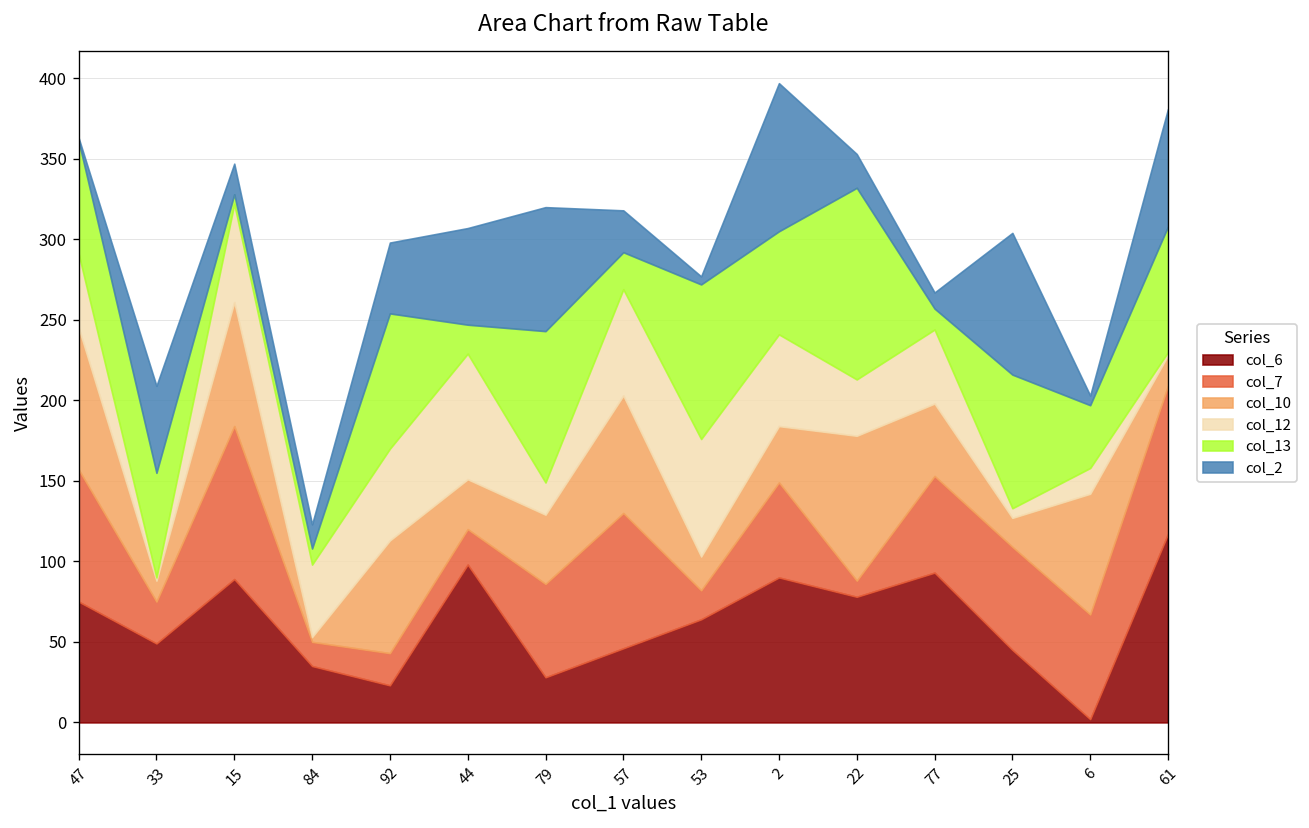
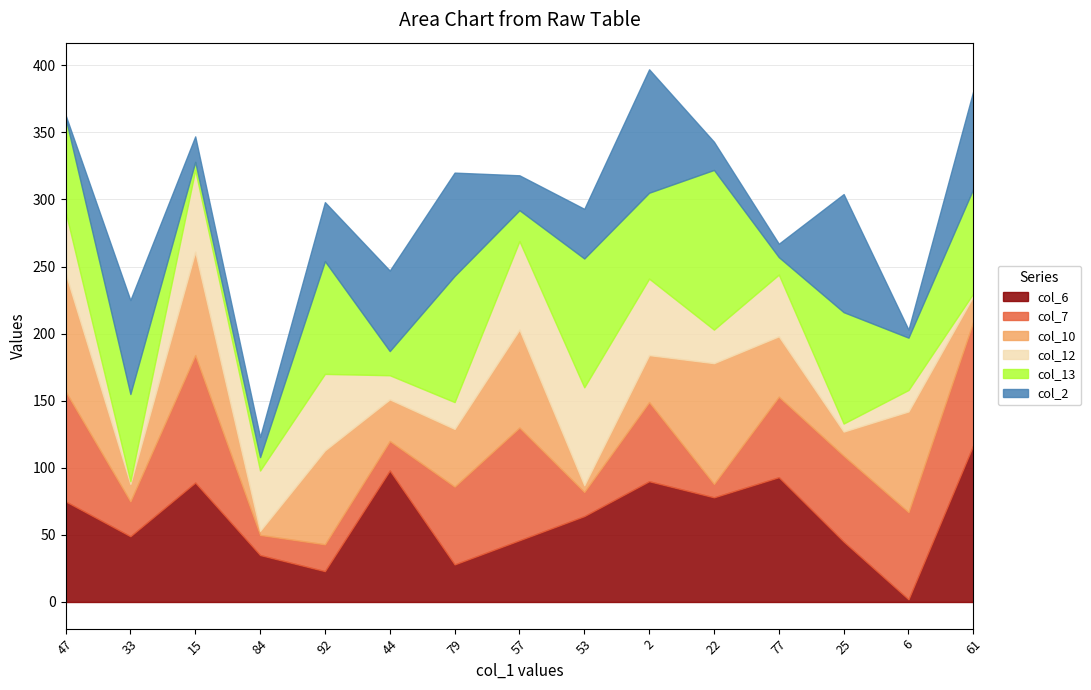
col_2, 33: 54 -> 70
col_12, 44: 78 -> 18
col_10, 53: 21 -> 5
col_2, 53: 5 -> 37
col_12, 22: 35 -> 25
